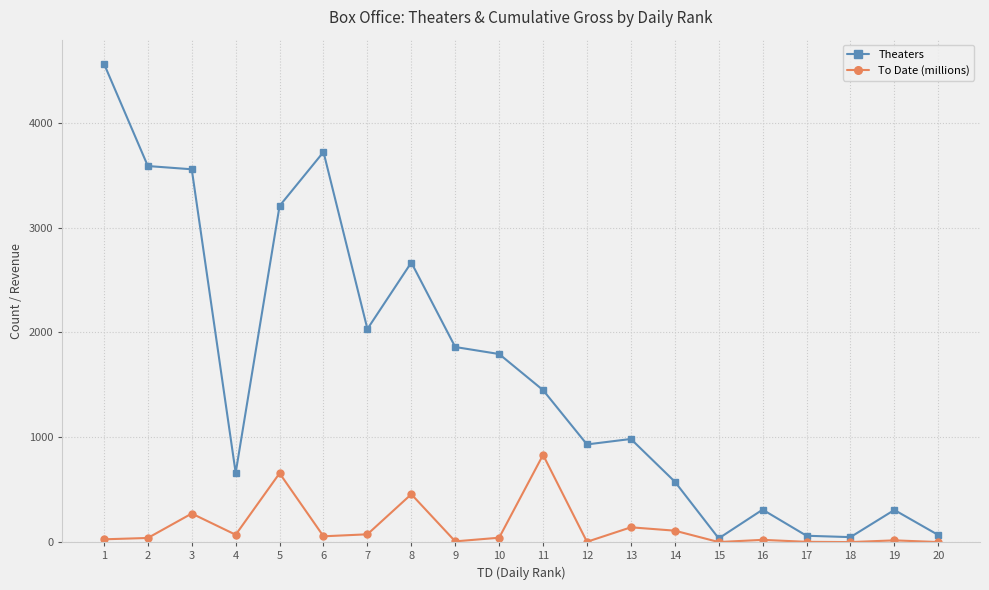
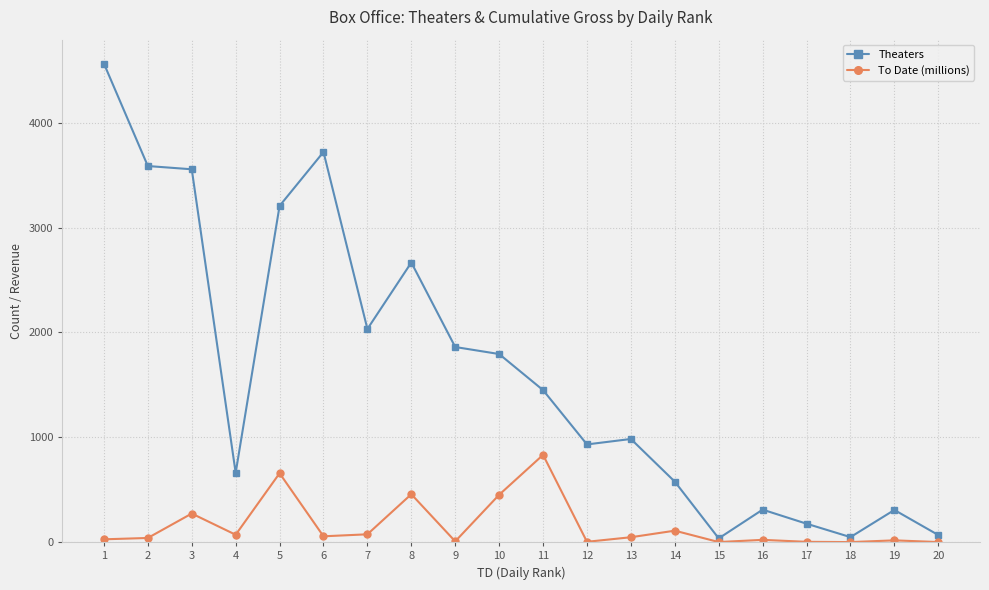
To Date (millions), 10: 40 -> 450
To Date (millions), 13: 140 -> 50
Theaters, 17: 60 -> 180
